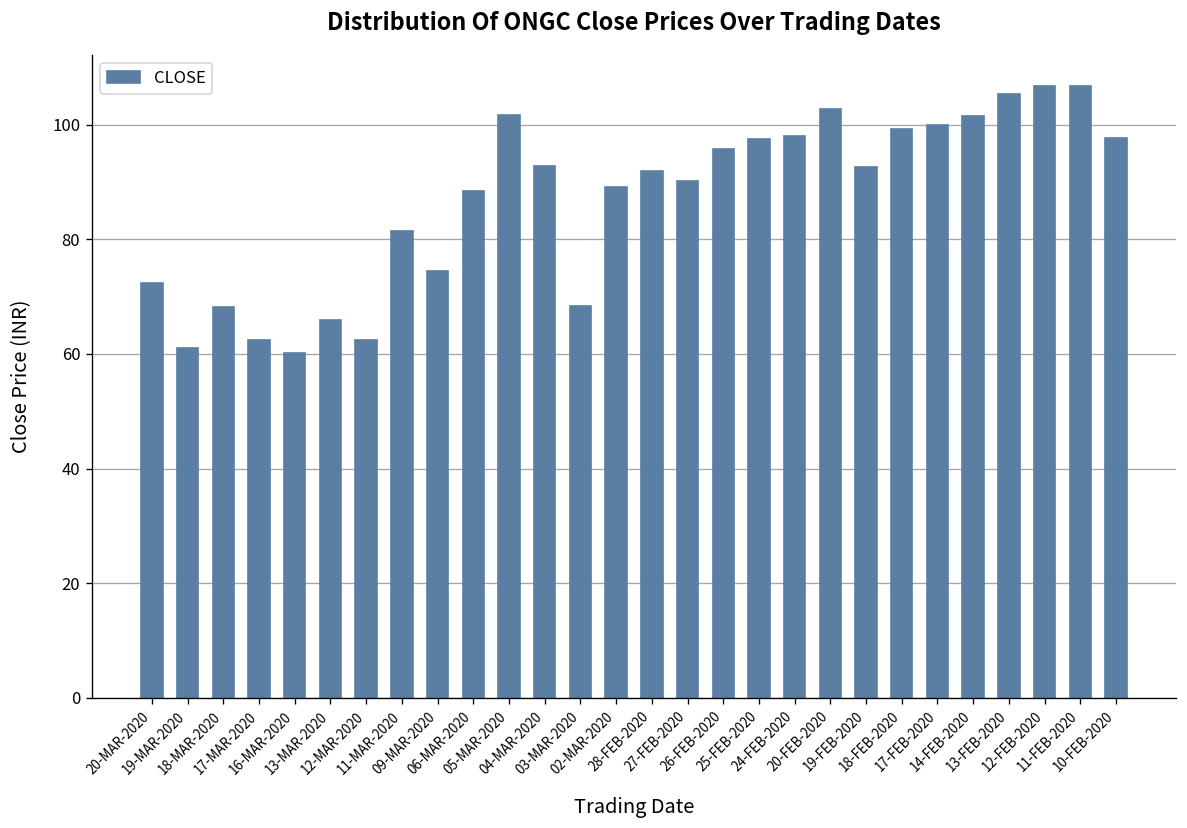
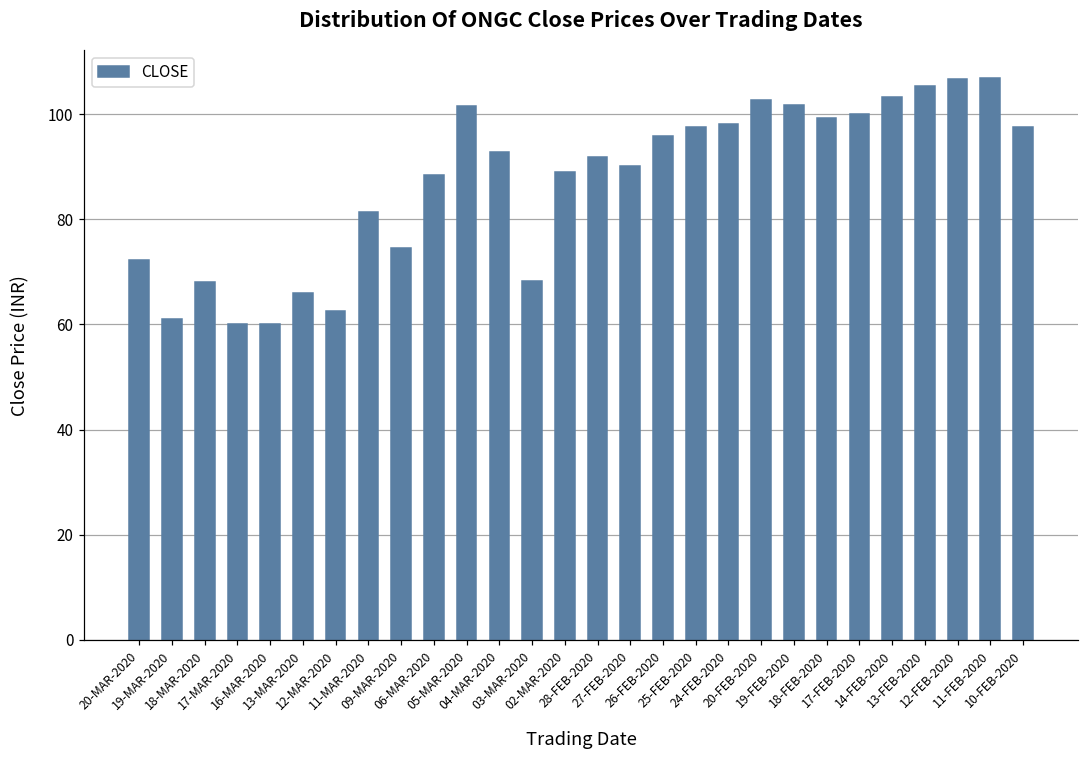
17-MAR-2020: 62 -> 60
19-FEB-2020: 93 -> 102
14-FEB-2020: 102 -> 103
